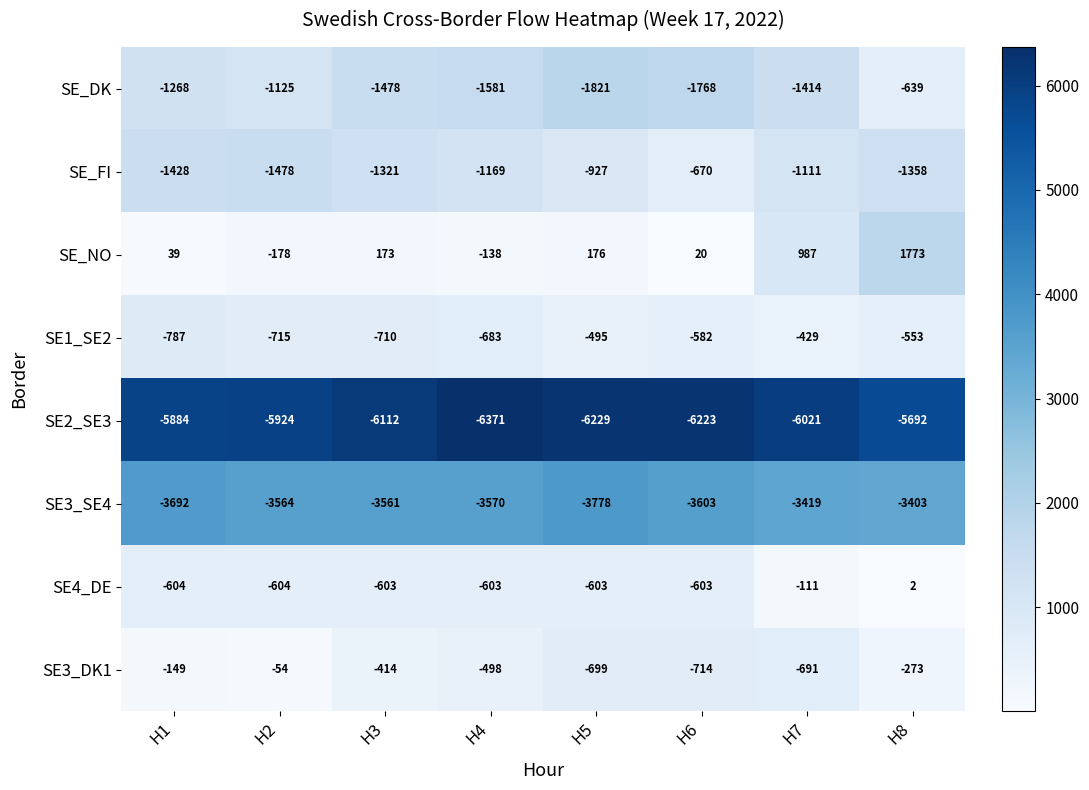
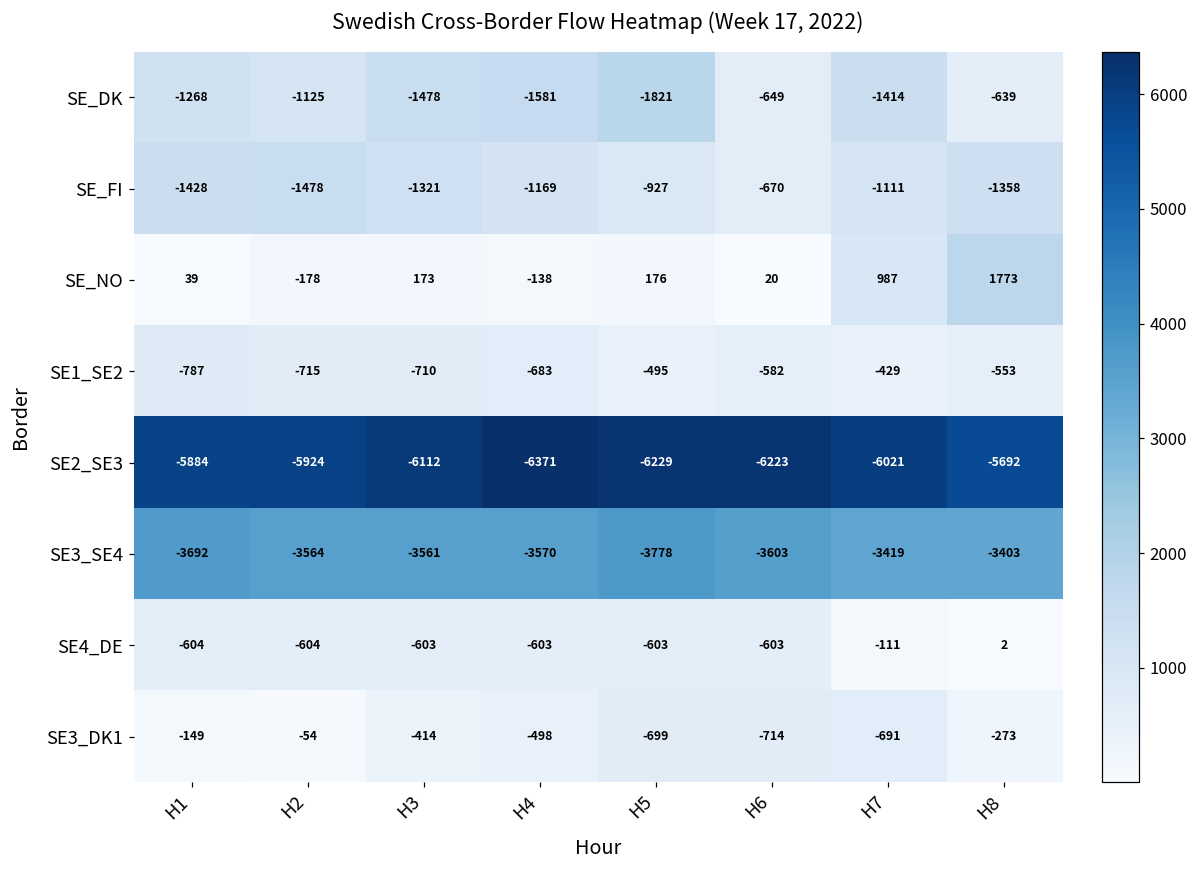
SE_DK, H6: -1768 -> -649
